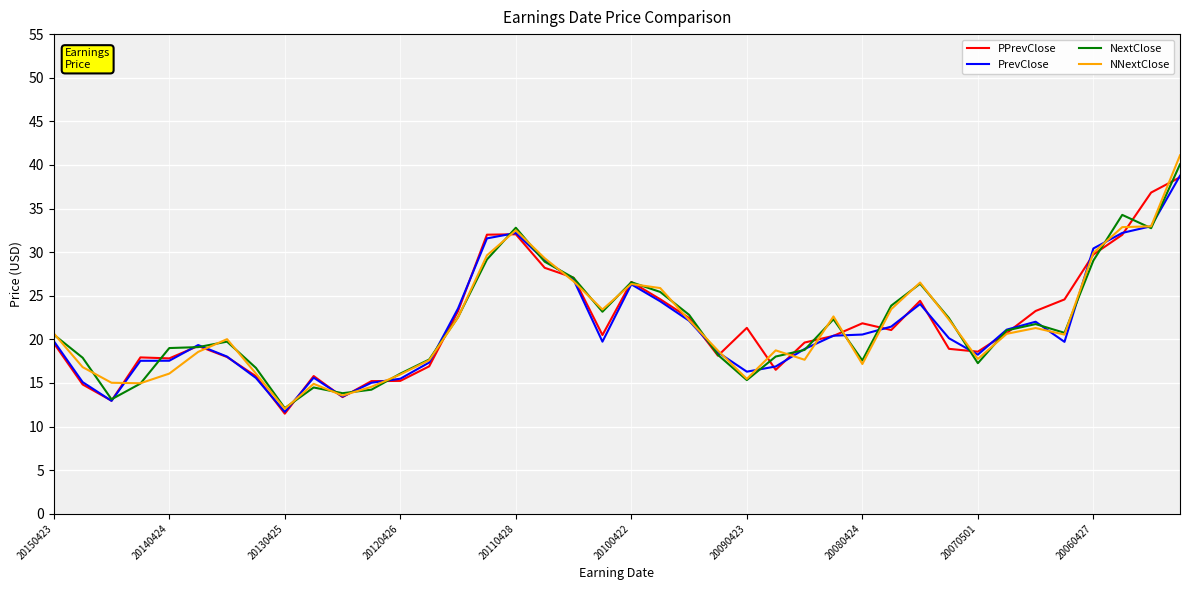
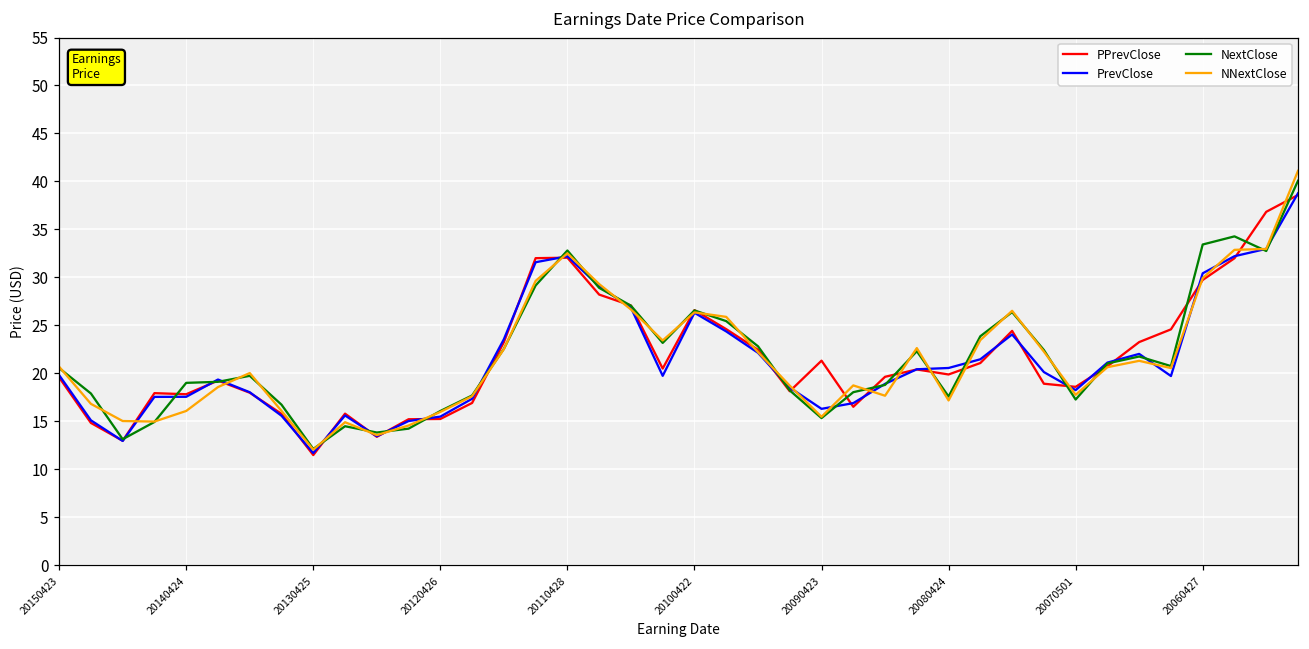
PPrevClose, 20080424: 22 -> 20
NextClose, 20060427: 29 -> 33
